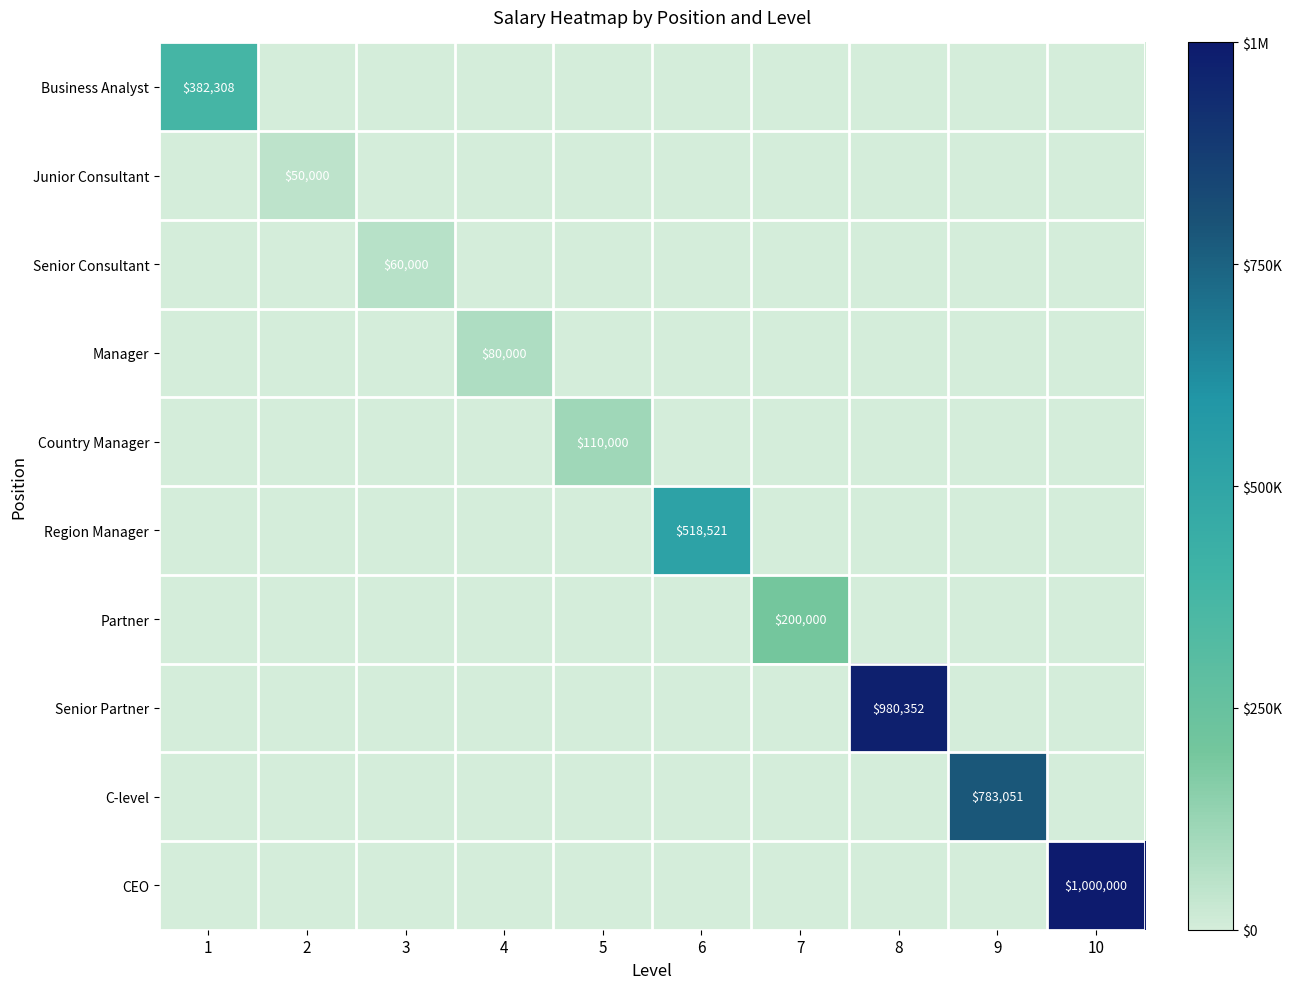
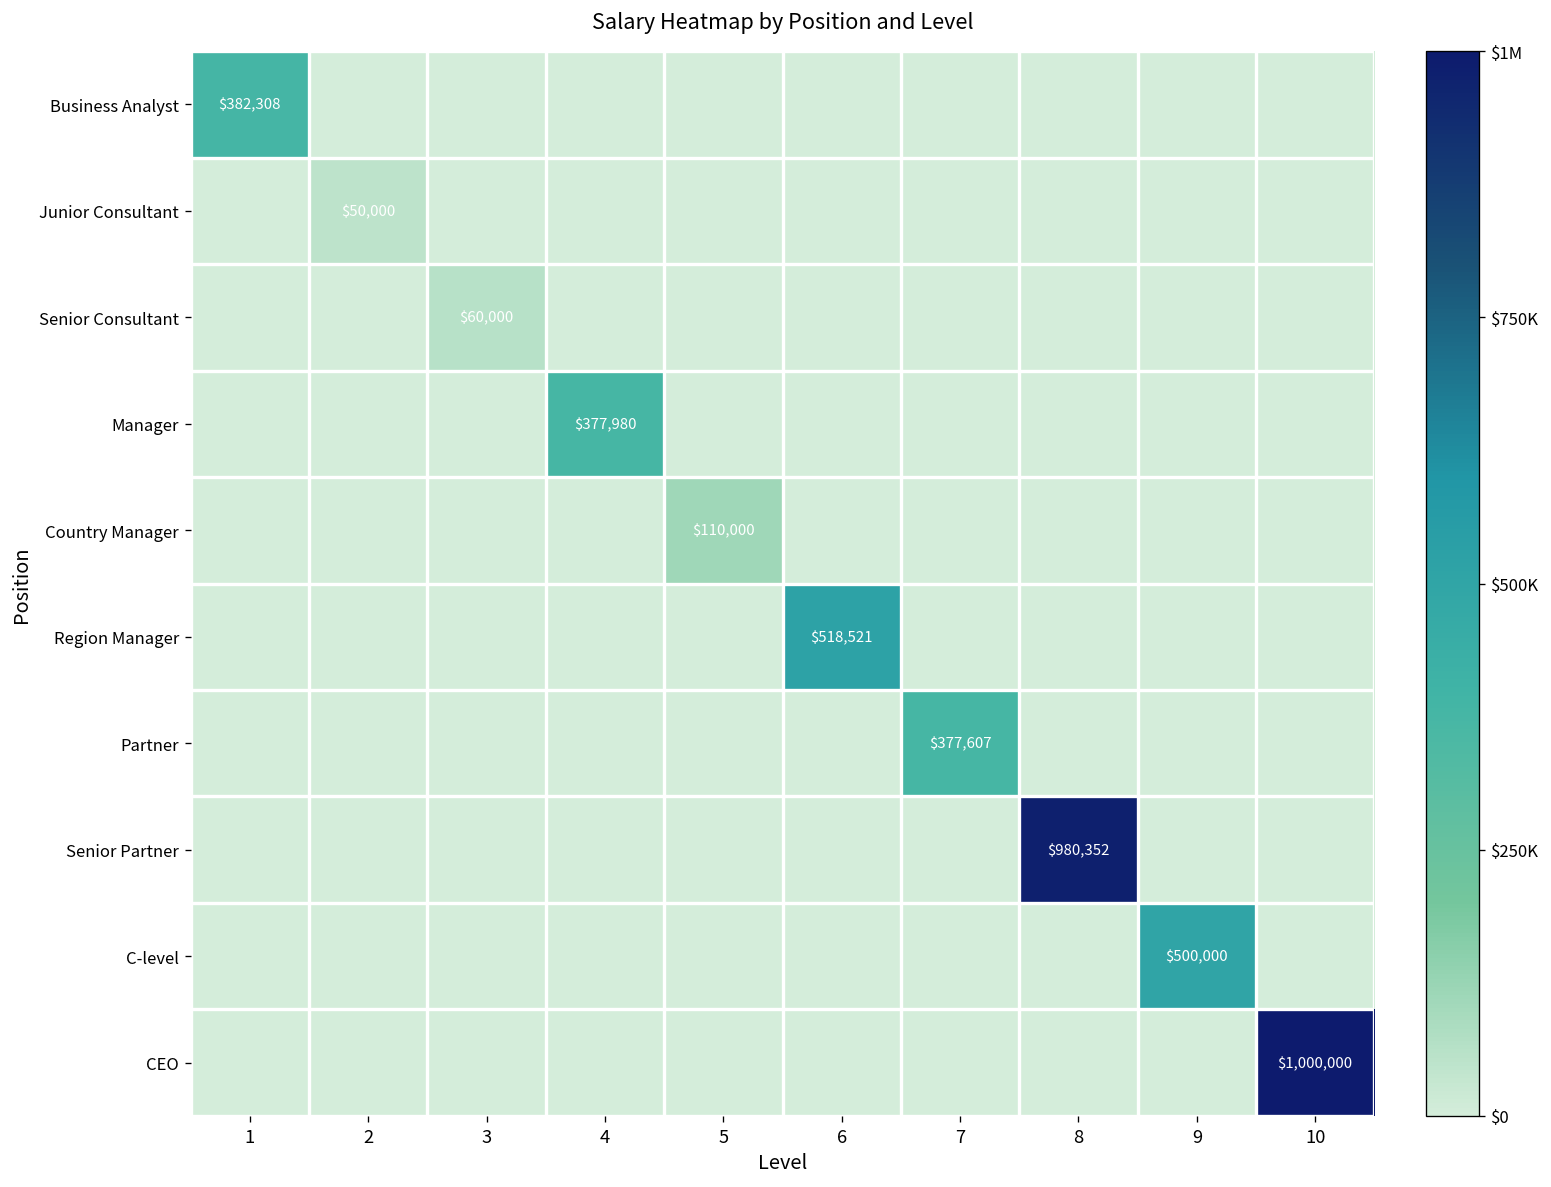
Manager, 4: $80,000 -> $377,980
Partner, 7: $200,000 -> $377,607
C-level, 9: $783,051 -> $500,000
